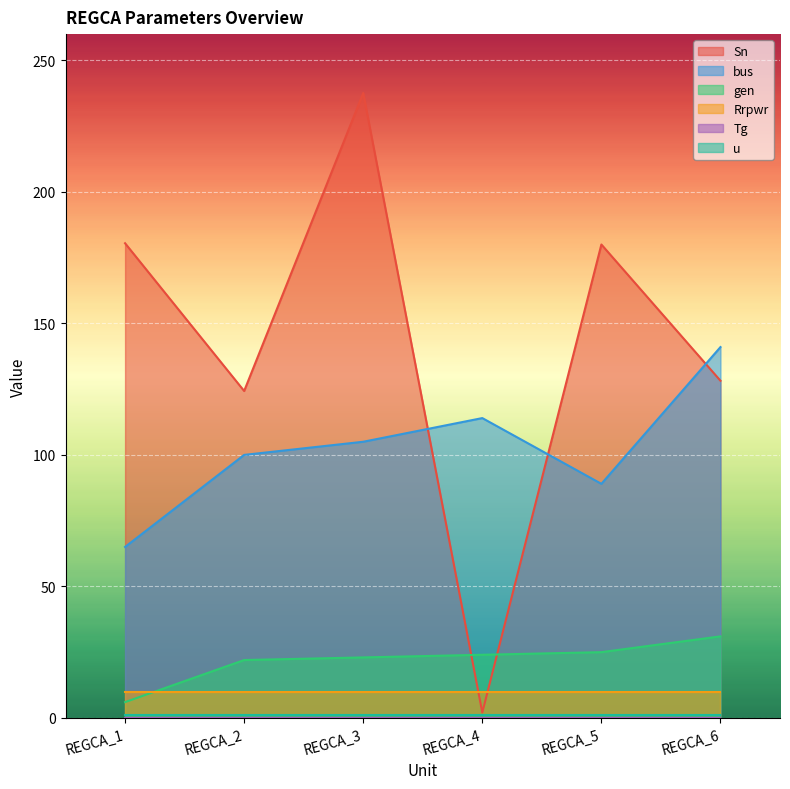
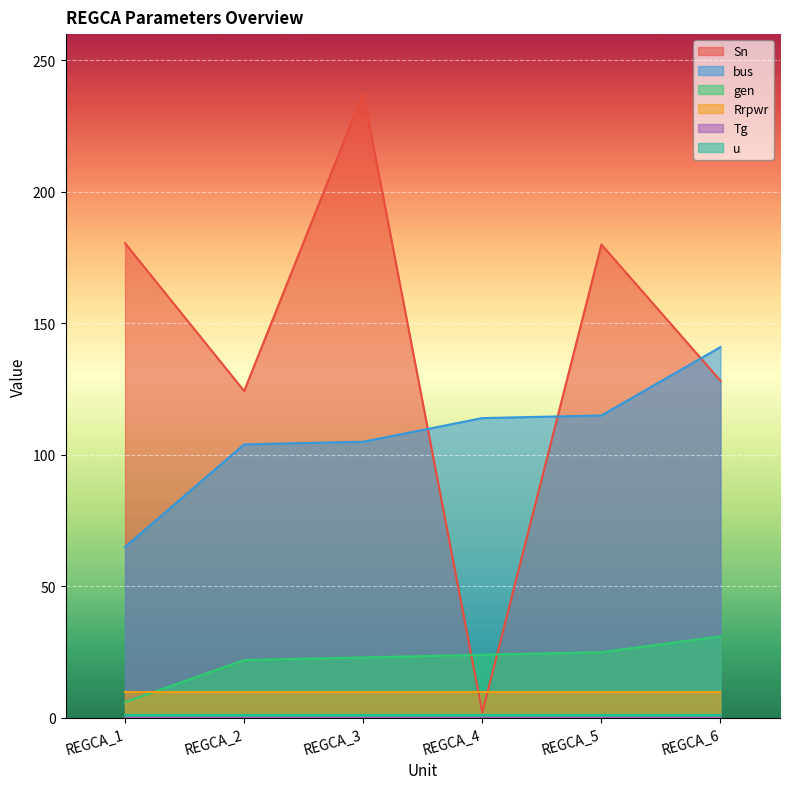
bus, REGCA_2: 100 -> 104
bus, REGCA_5: 89 -> 115
